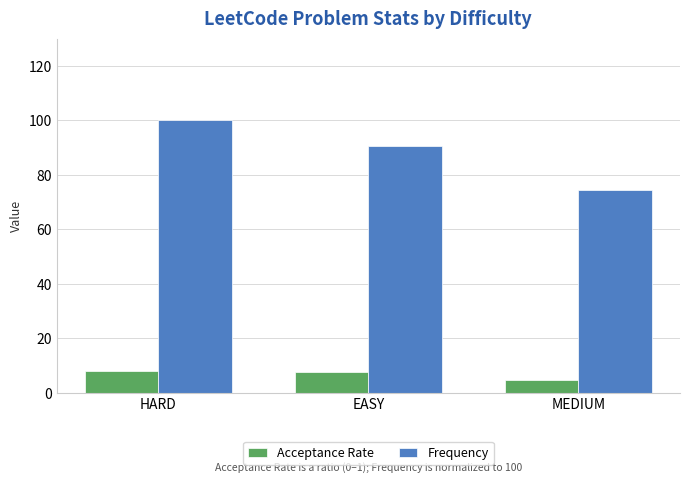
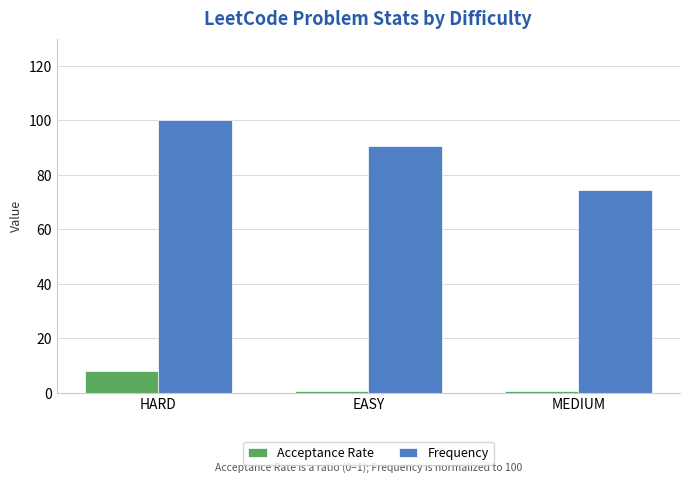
Acceptance Rate, EASY: 8 -> 1
Acceptance Rate, MEDIUM: 5 -> 1
